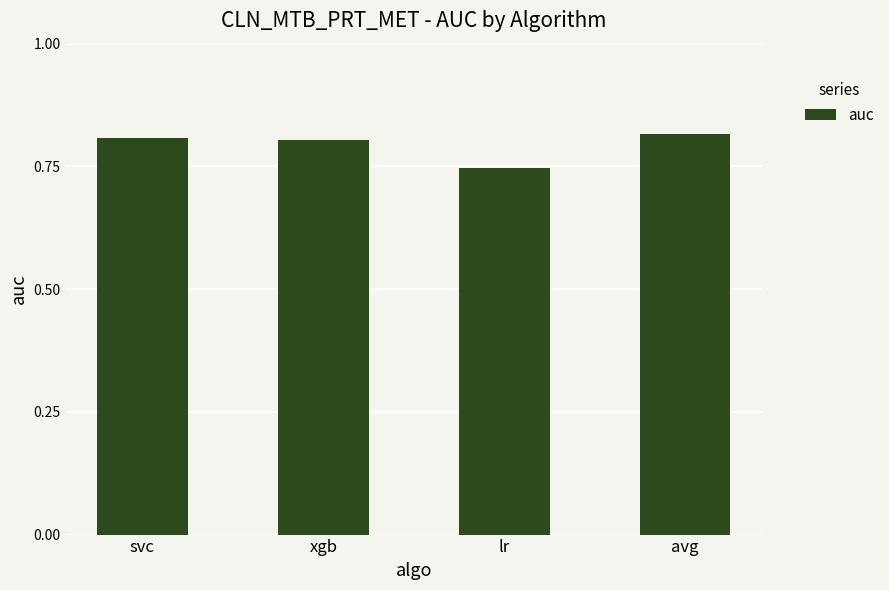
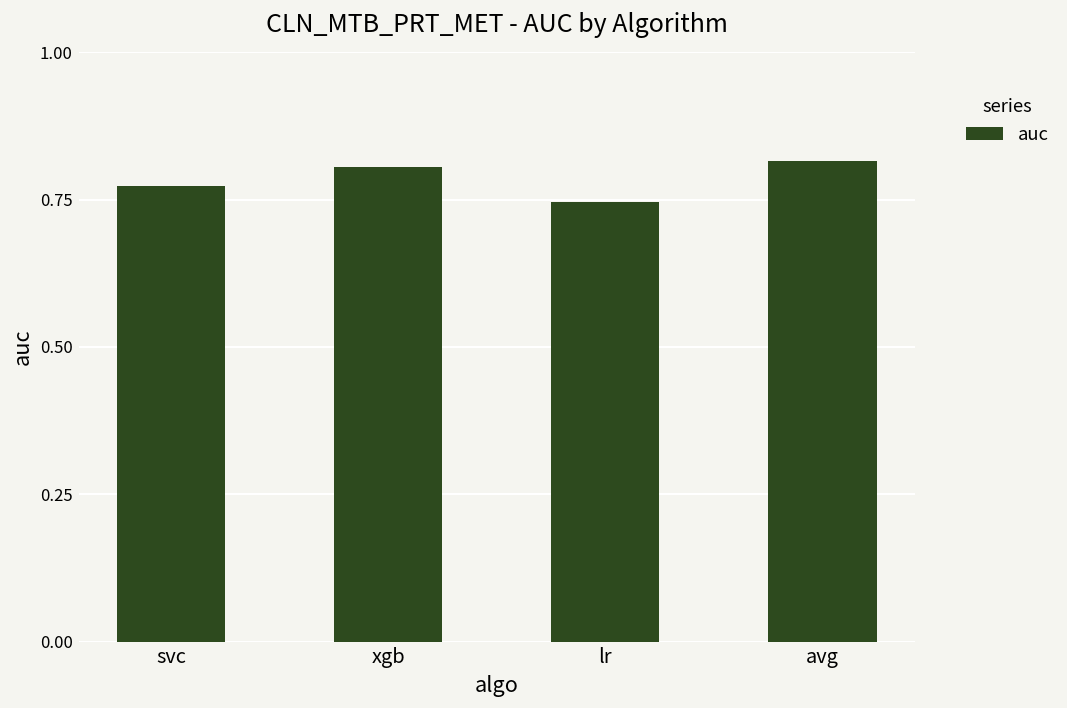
svc: 0.81 -> 0.77
